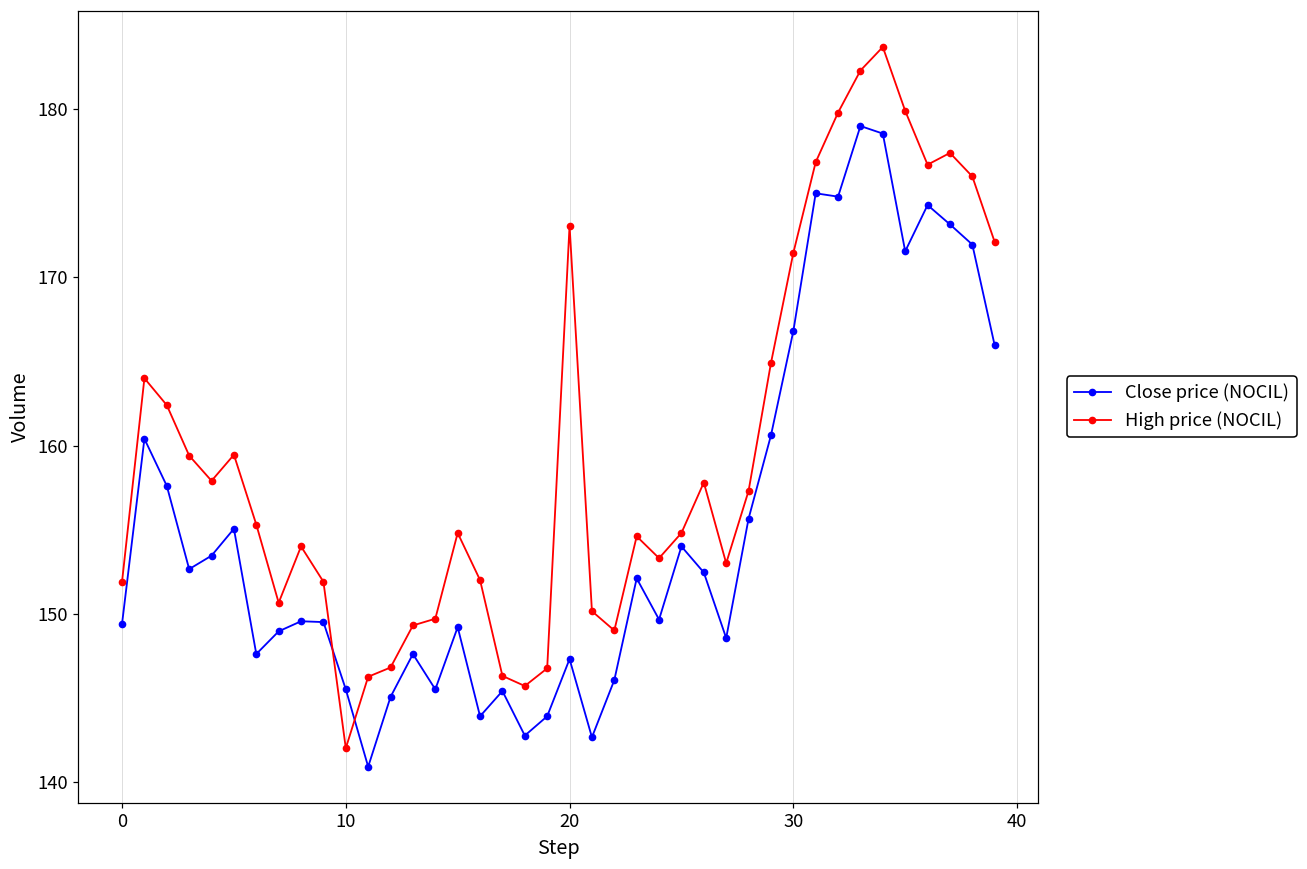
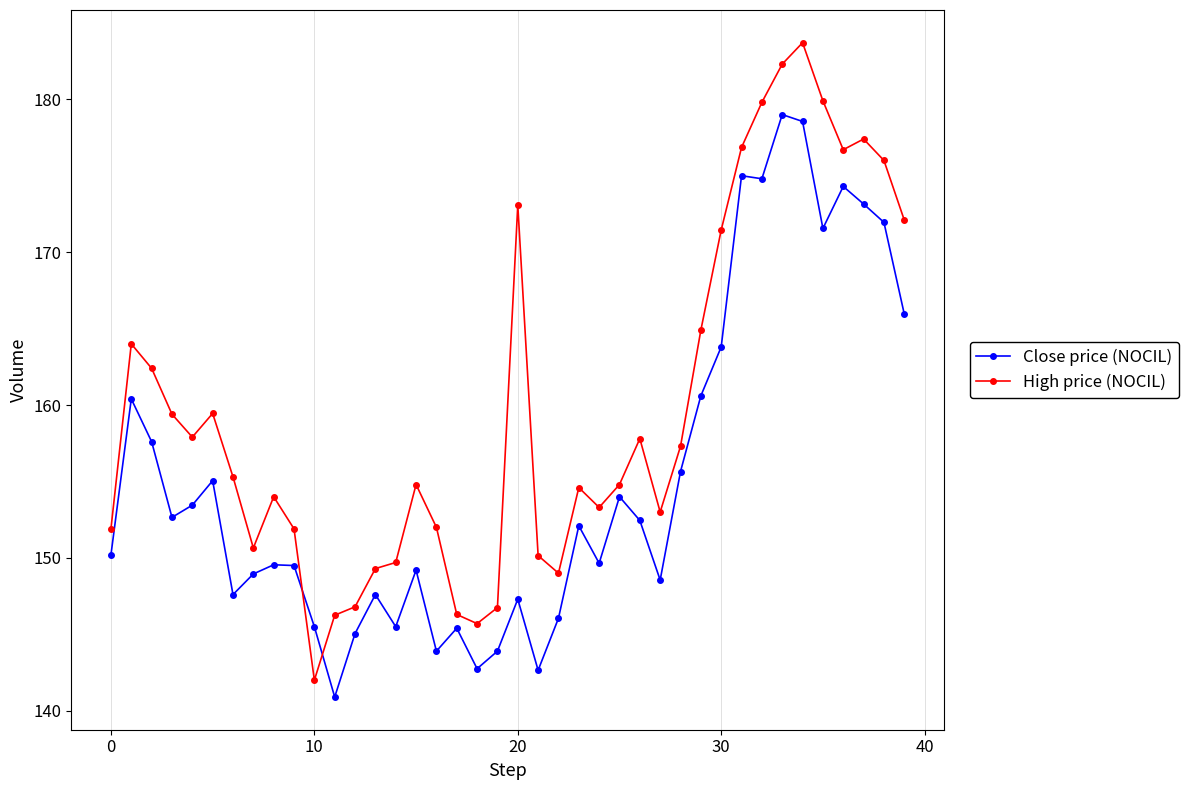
Close price (NOCIL), 0: 149.4 -> 150.2
Close price (NOCIL), 30: 166.8 -> 163.8
